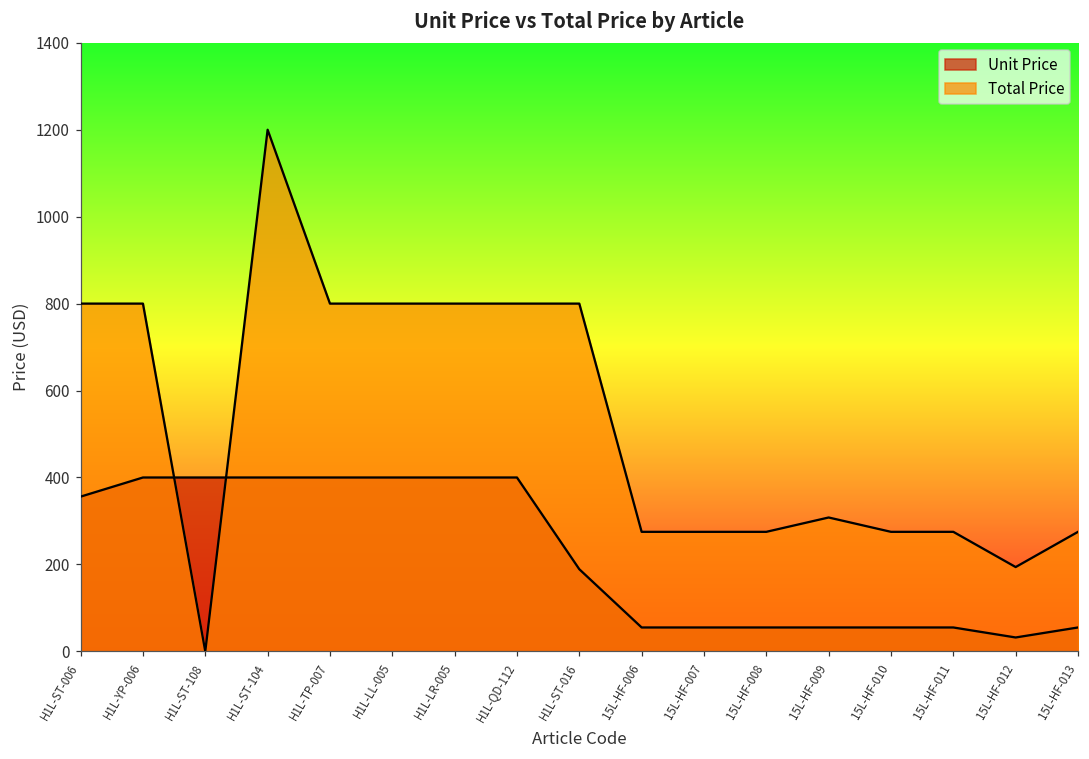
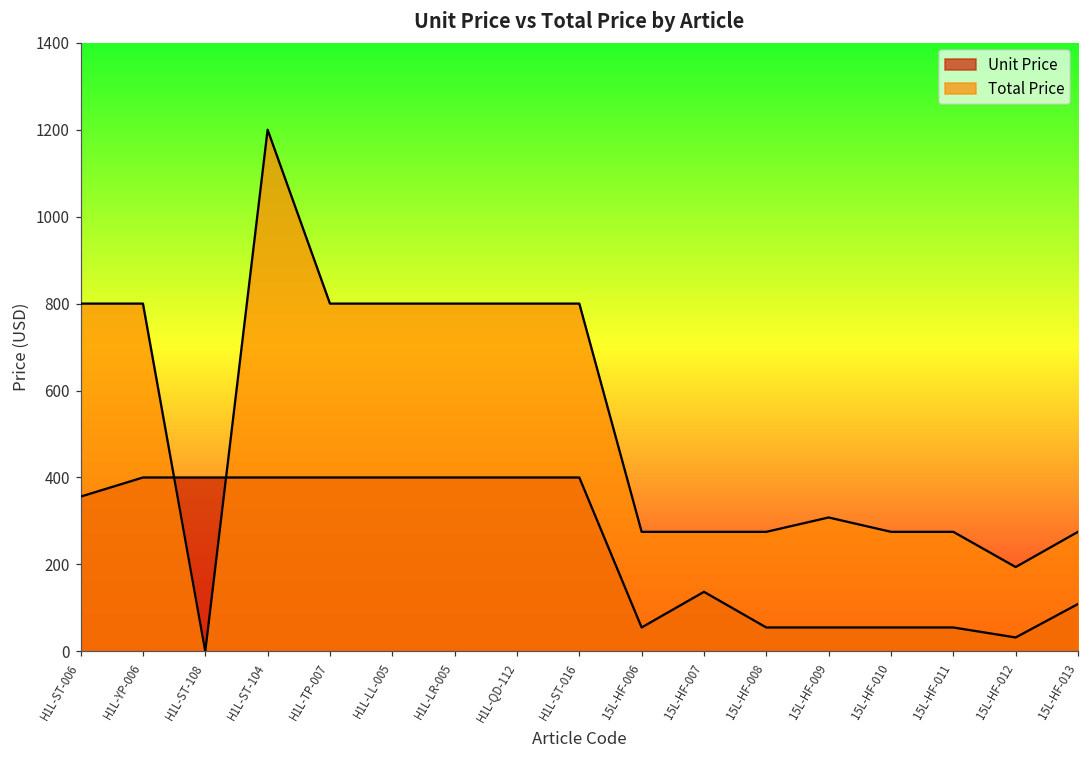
Unit Price, H1L-ST-016: 190 -> 400
Unit Price, 15L-HF-007: 60 -> 140
Unit Price, 15L-HF-013: 60 -> 110
